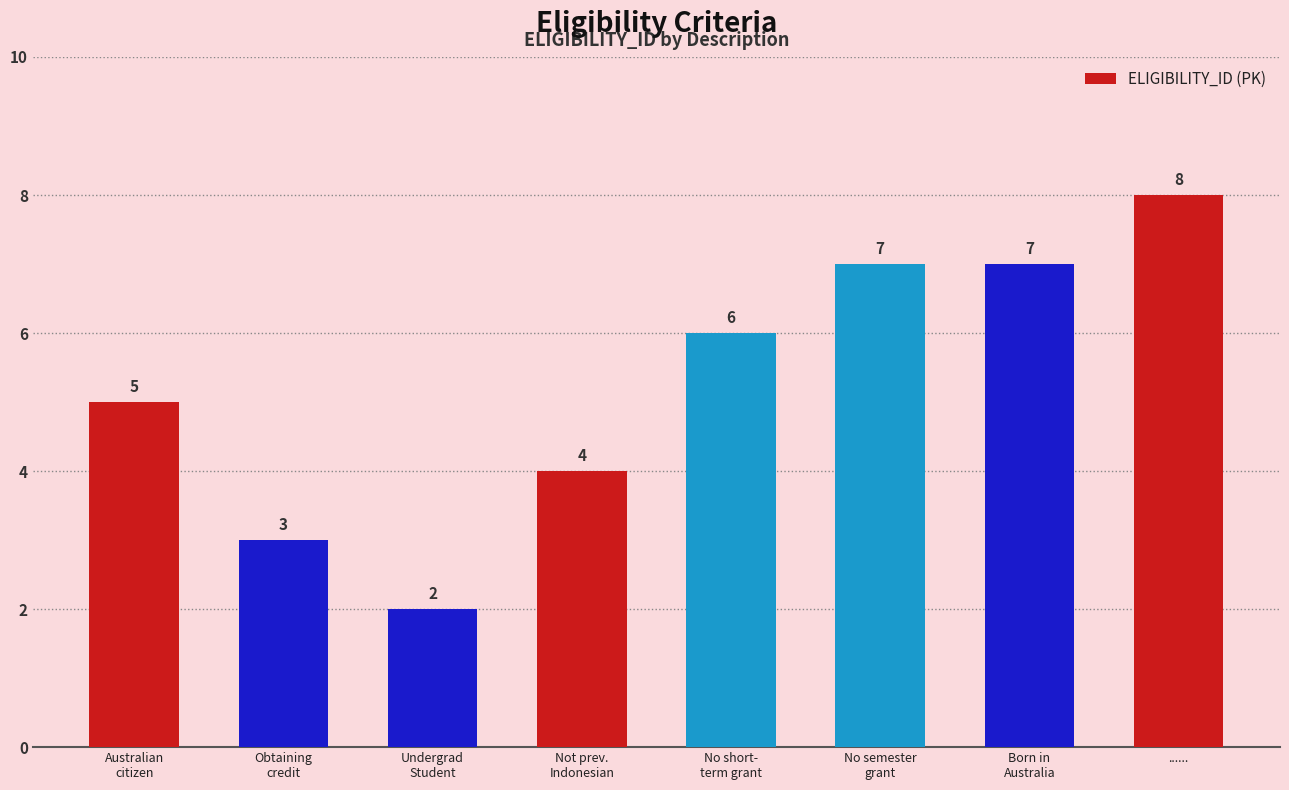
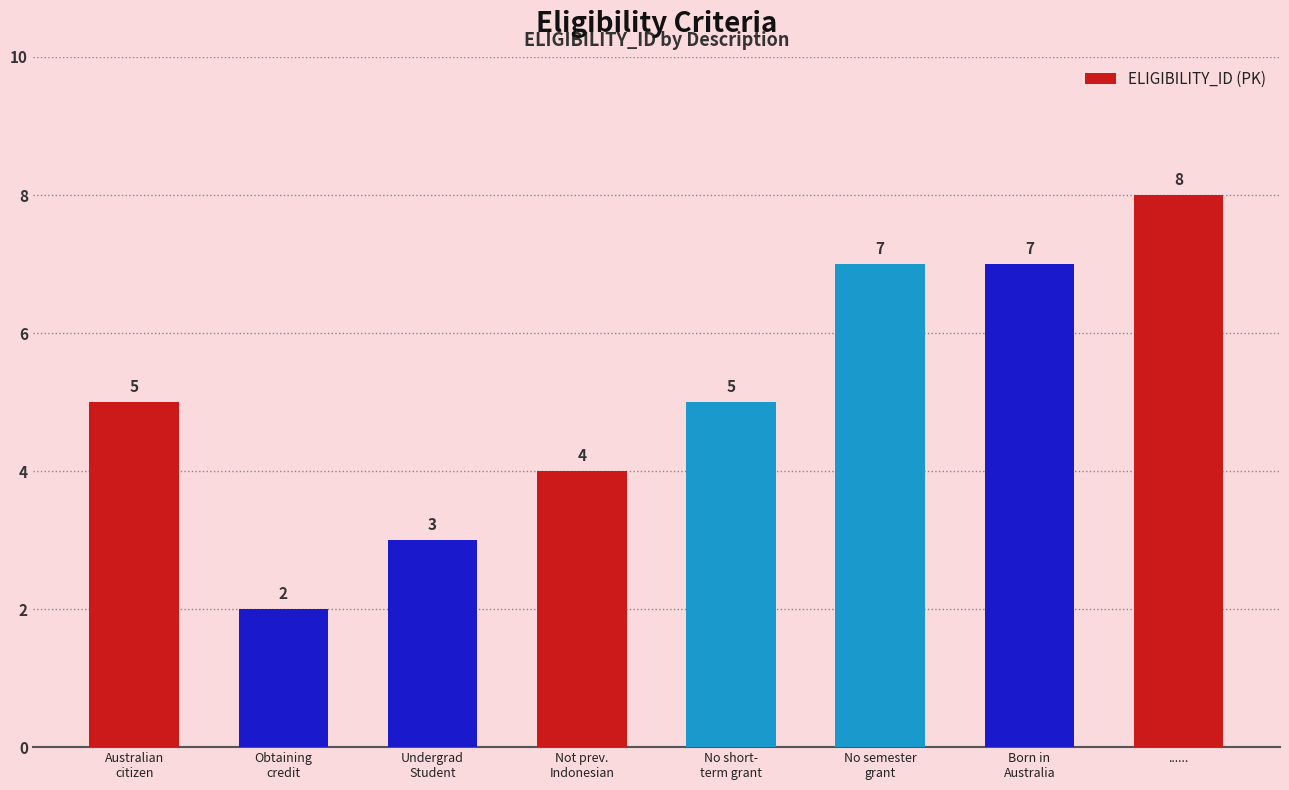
Obtaining credit: 3 -> 2
Undergrad Student: 2 -> 3
No short- term grant: 6 -> 5
